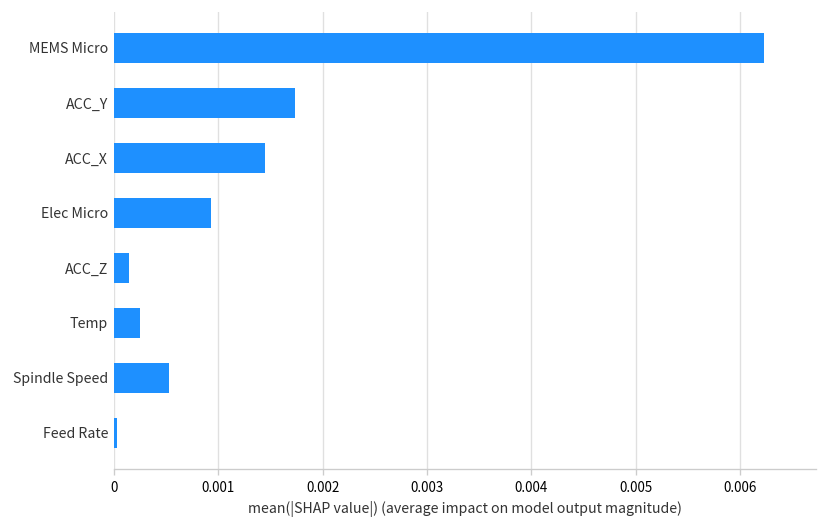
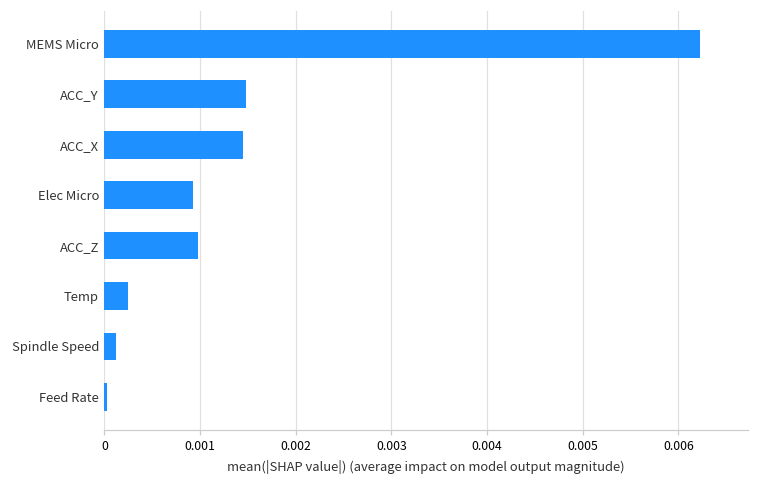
ACC_Y: 0.0017 -> 0.0015
ACC_Z: 0.0002 -> 0.0010
Spindle Speed: 0.0005 -> 0.0001
